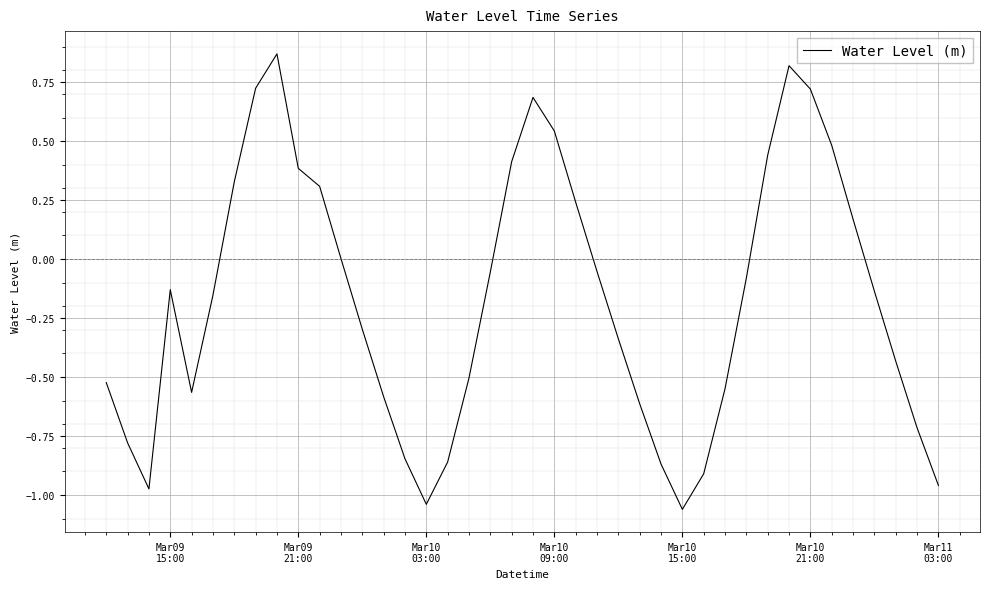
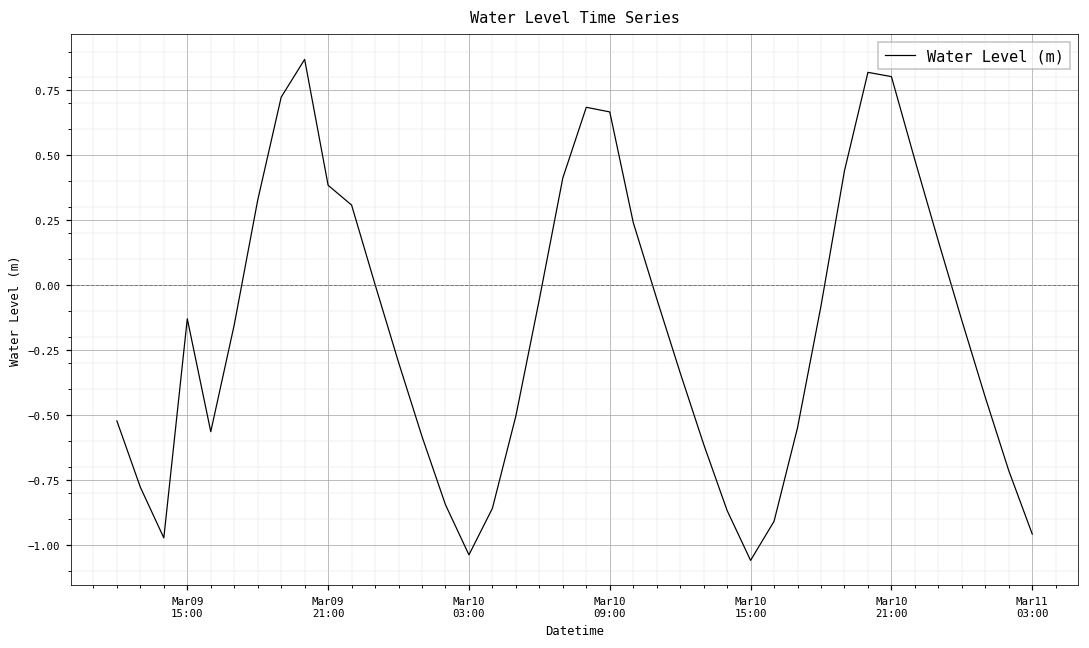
Mar10 09:00: 0.54 -> 0.67
Mar10 21:00: 0.72 -> 0.80
